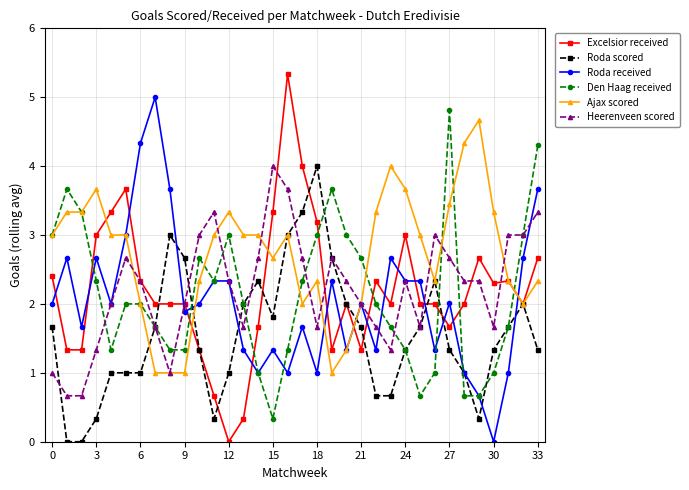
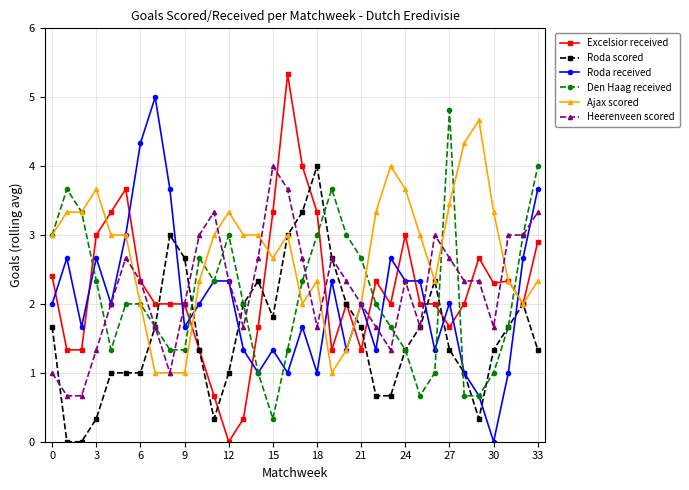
Roda received, 9: 1.9 -> 1.7
Excelsior received, 18: 3.2 -> 3.3
Excelsior received, 33: 2.7 -> 2.9
Den Haag received, 33: 4.3 -> 4.0
